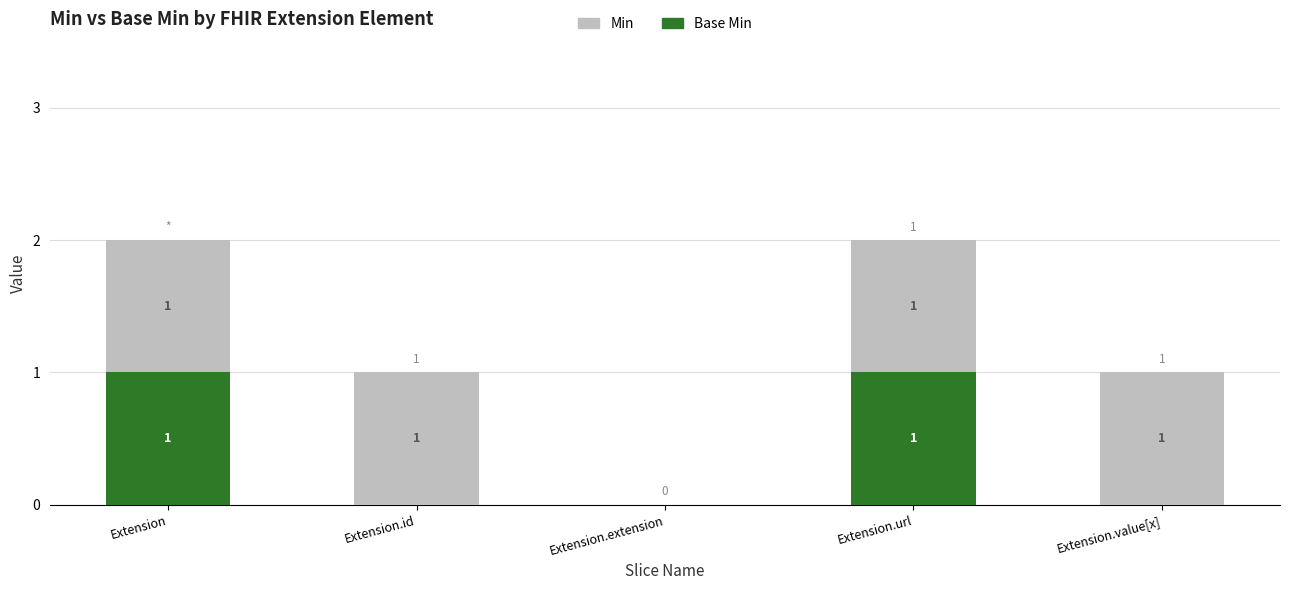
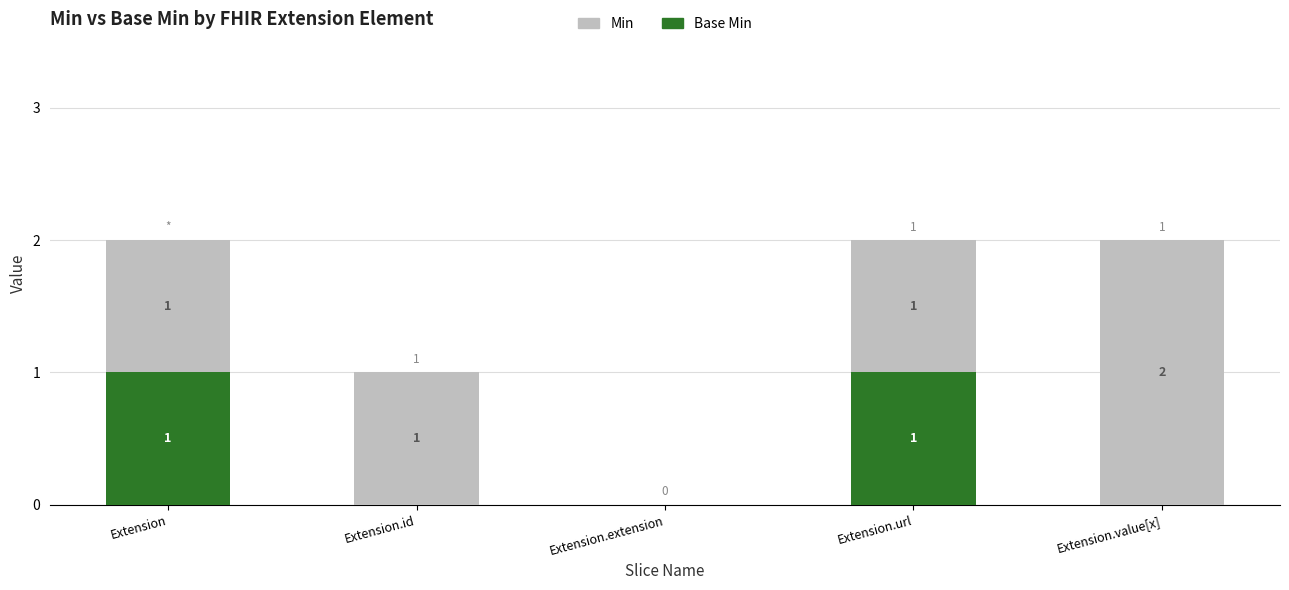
Min, Extension.value[x]: 1 -> 2
